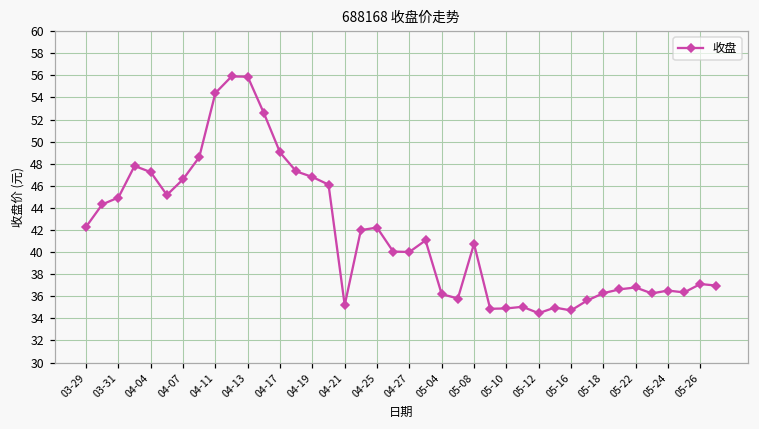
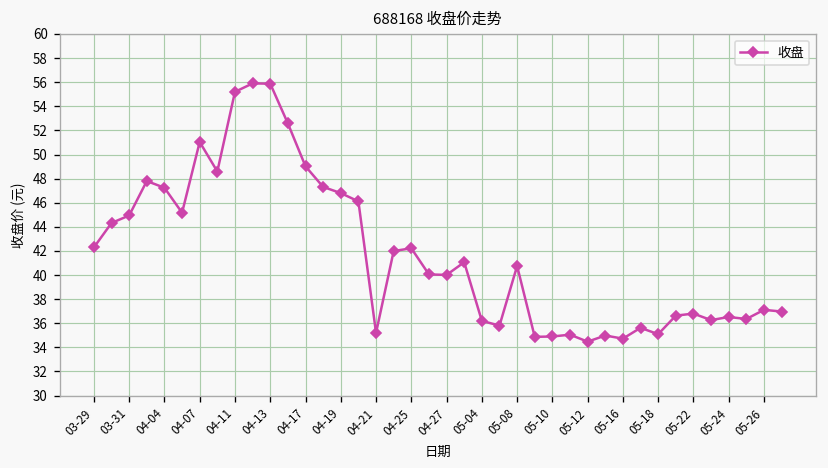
04-07: 46.6 -> 51.0
04-11: 54.4 -> 55.2
05-18: 36.3 -> 35.1
